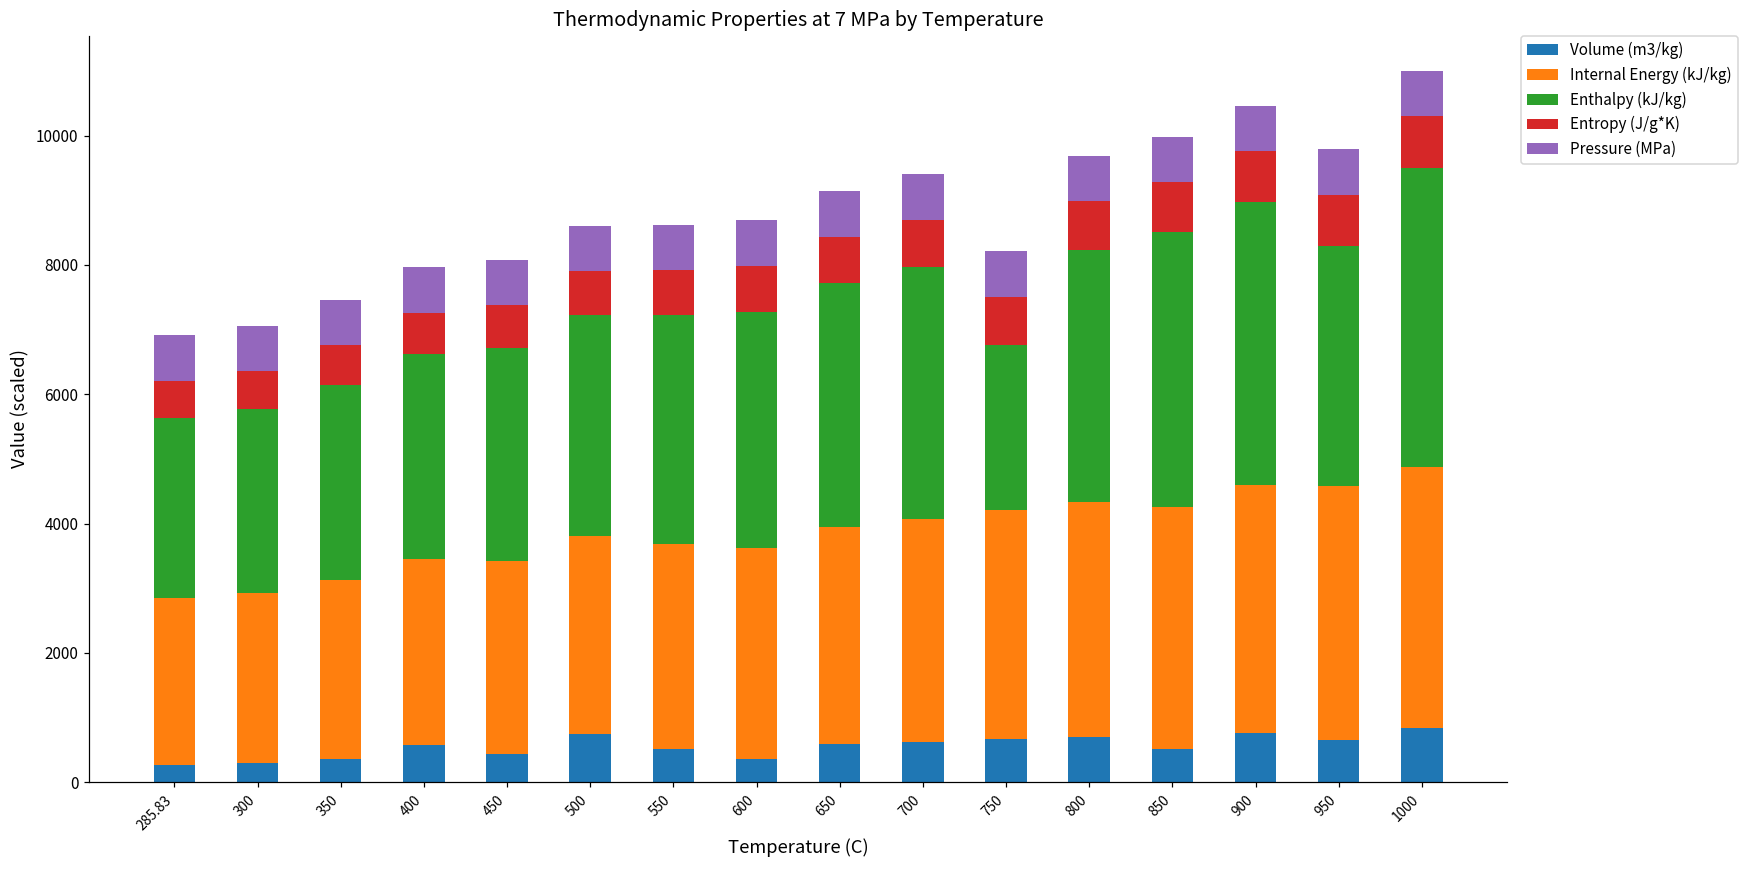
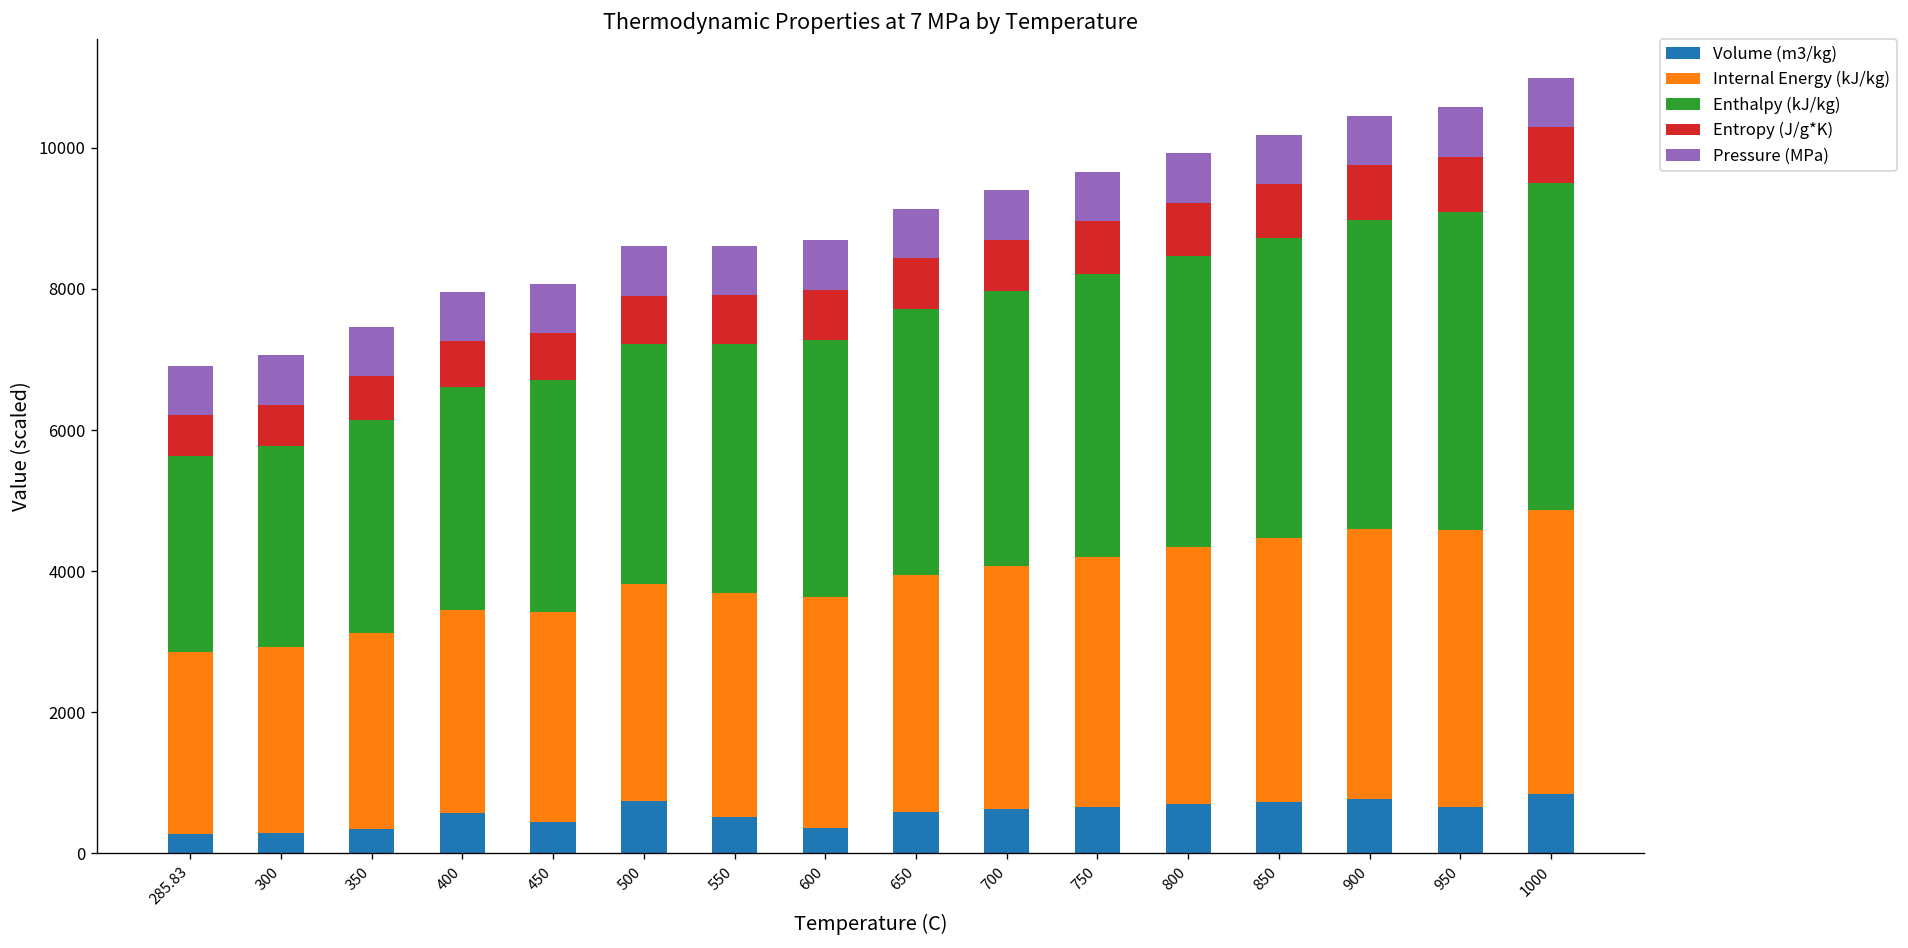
Enthalpy (kJ/kg), 750: 2600 -> 4000
Enthalpy (kJ/kg), 800: 3900 -> 4100
Volume (m3/kg), 850: 500 -> 700
Enthalpy (kJ/kg), 950: 3700 -> 4500
